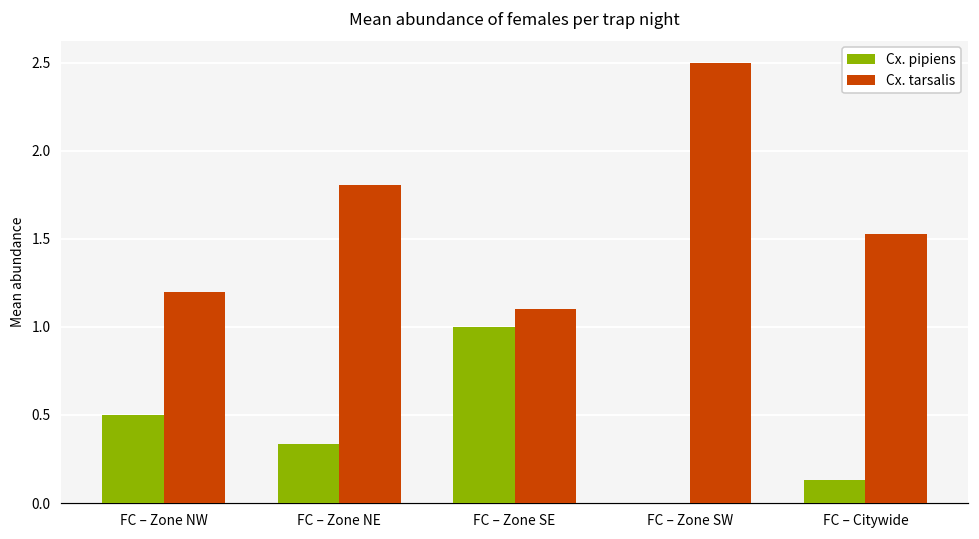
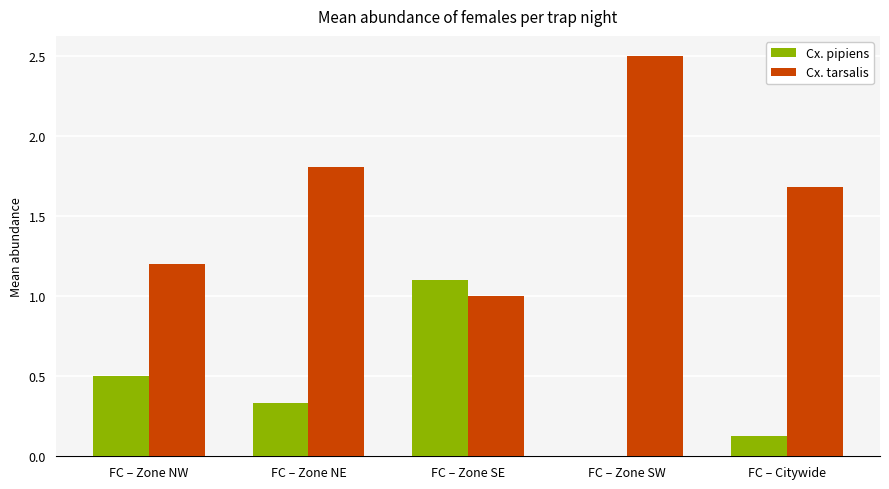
Cx. pipiens, FC – Zone SE: 1.0 -> 1.1
Cx. tarsalis, FC – Zone SE: 1.1 -> 1.0
Cx. tarsalis, FC – Citywide: 1.53 -> 1.68
